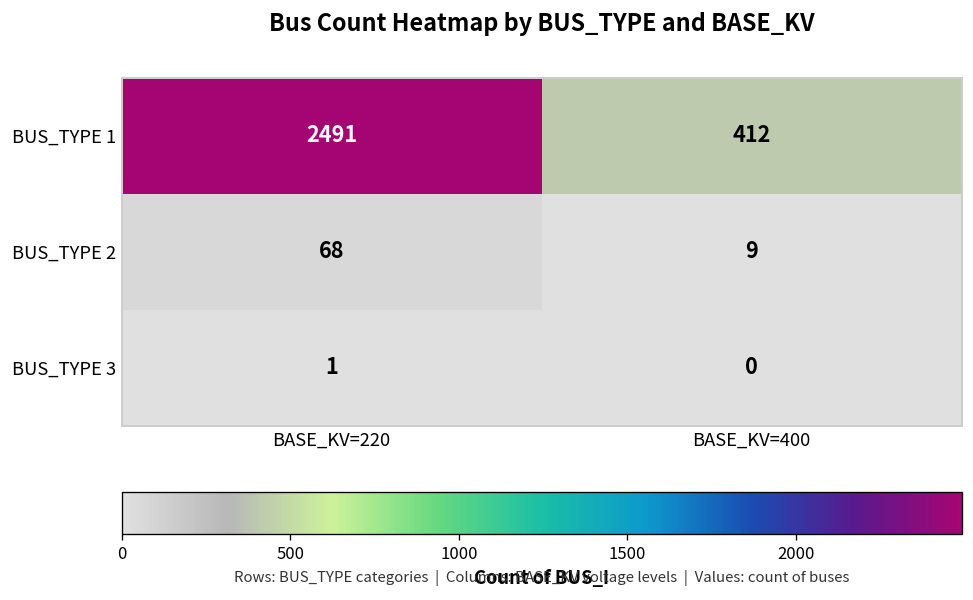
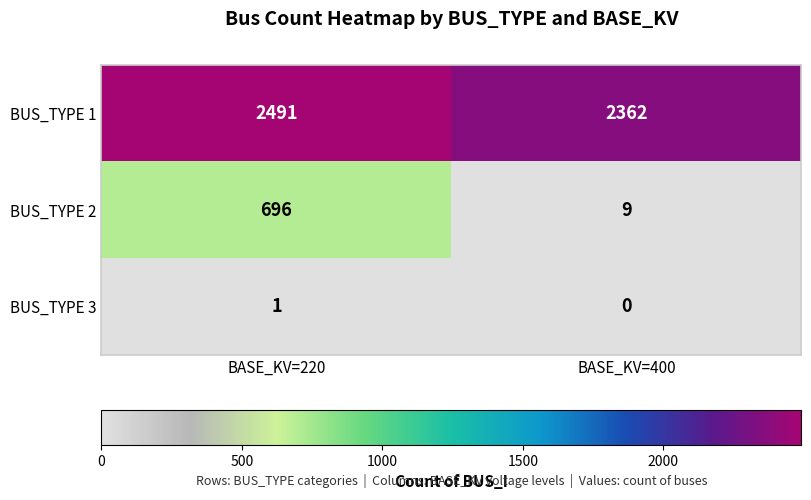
BUS_TYPE 1, BASE_KV=400: 412 -> 2362
BUS_TYPE 2, BASE_KV=220: 68 -> 696
